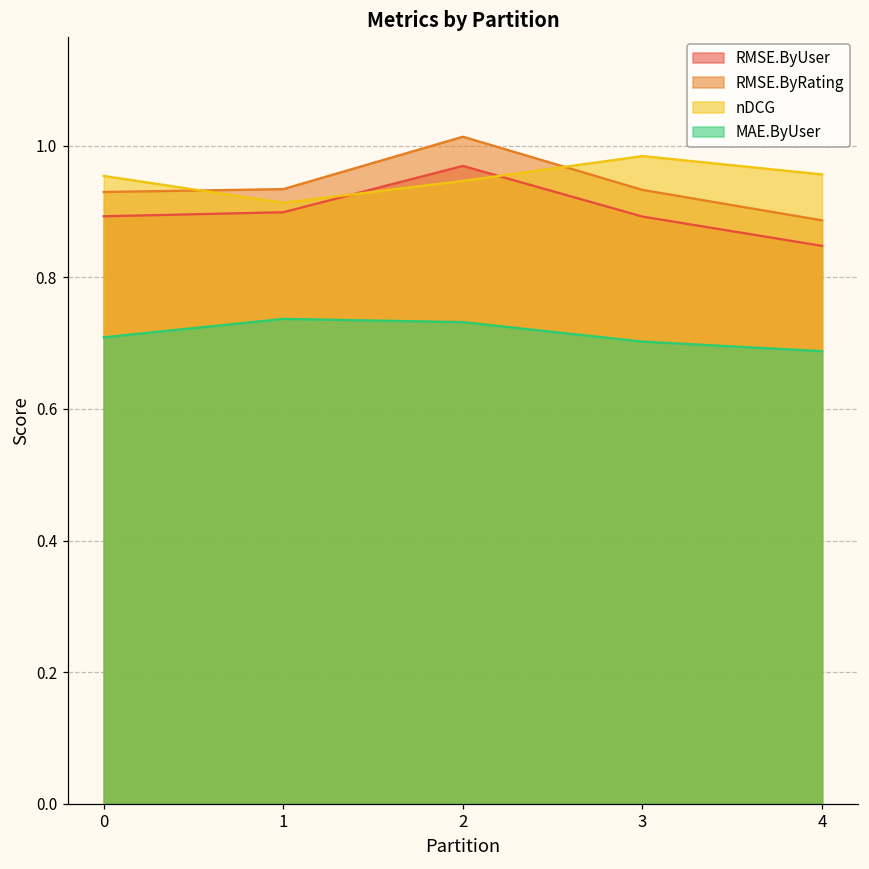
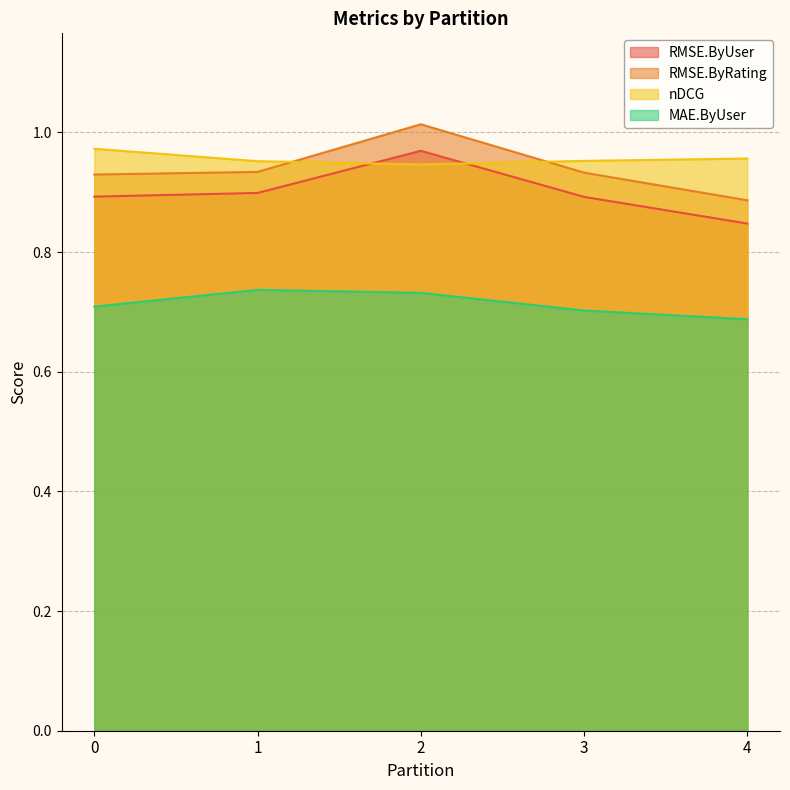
nDCG, 0: 0.95 -> 0.97
nDCG, 1: 0.91 -> 0.95
nDCG, 3: 0.98 -> 0.95
